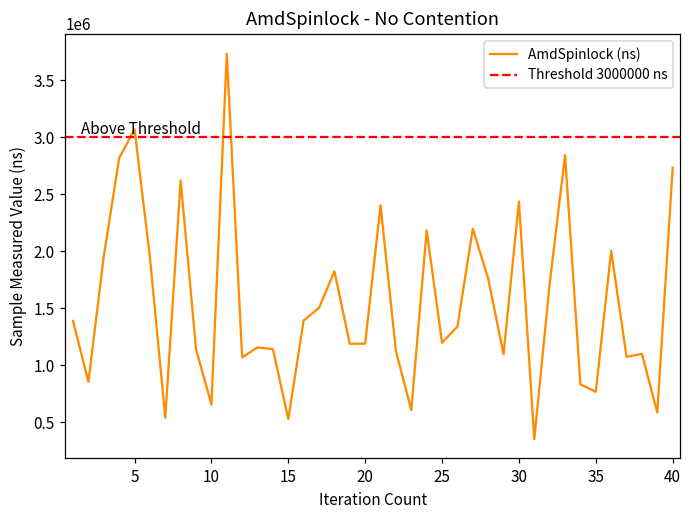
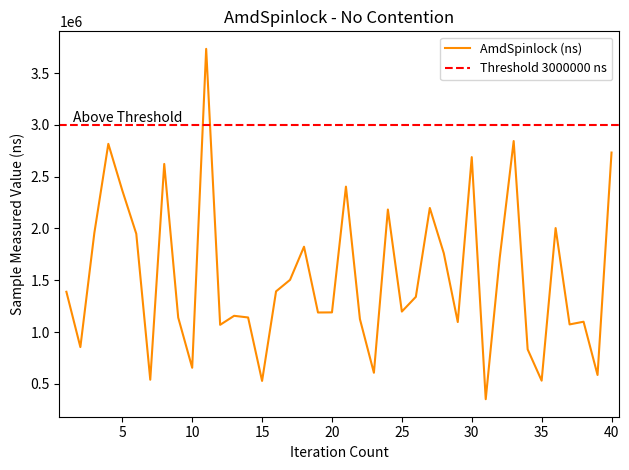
5: 3070000 -> 2370000
30: 2440000 -> 2690000
35: 770000 -> 530000
